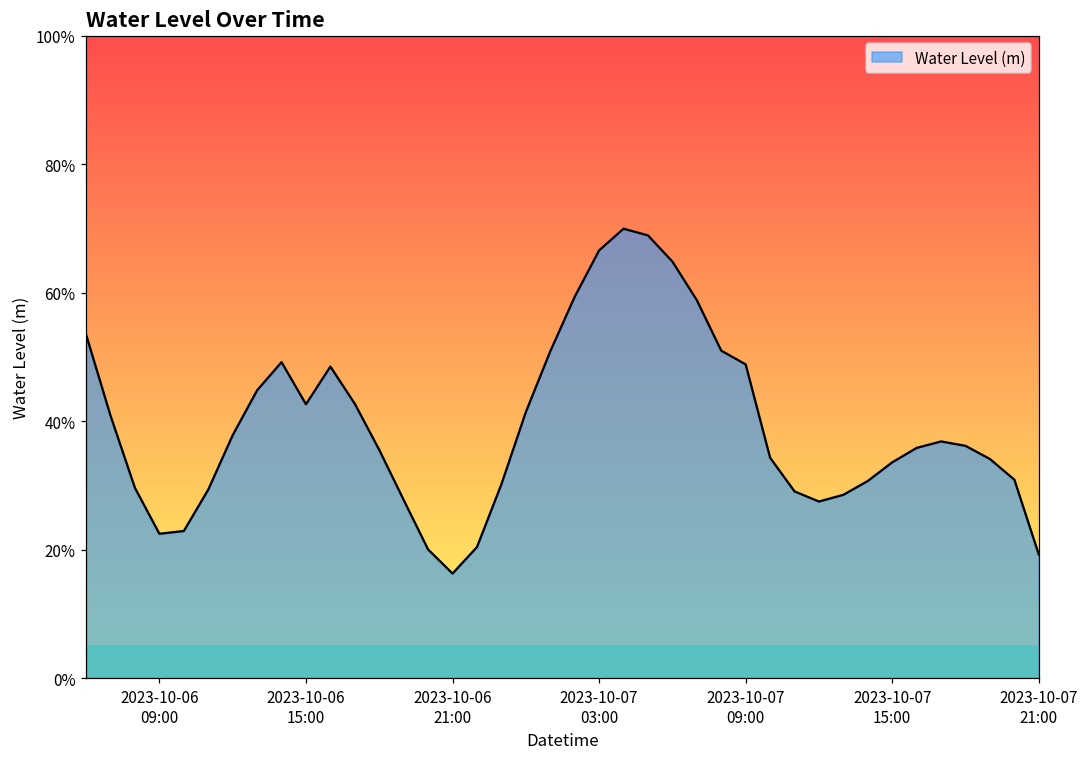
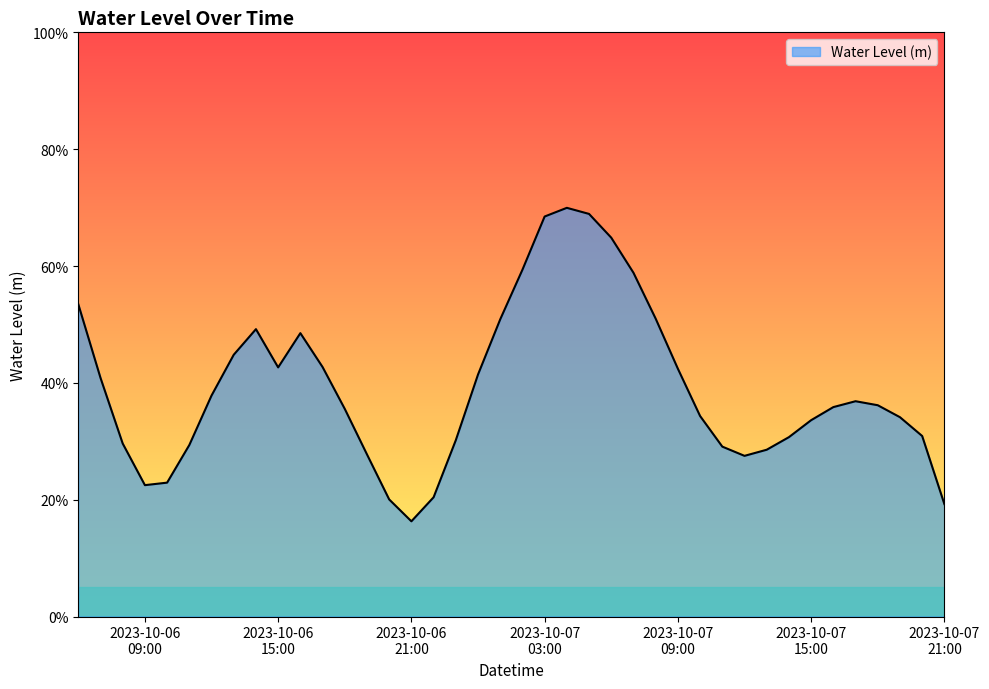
2023-10-07 03:00: 67% -> 68%
2023-10-07 09:00: 49% -> 42%
